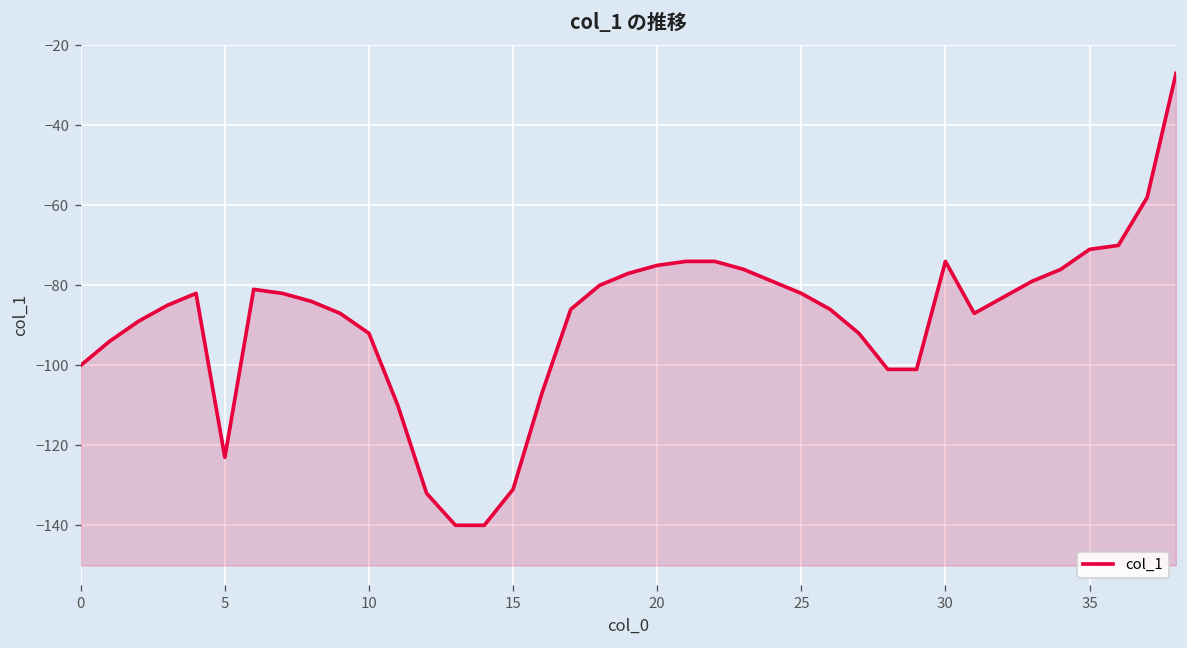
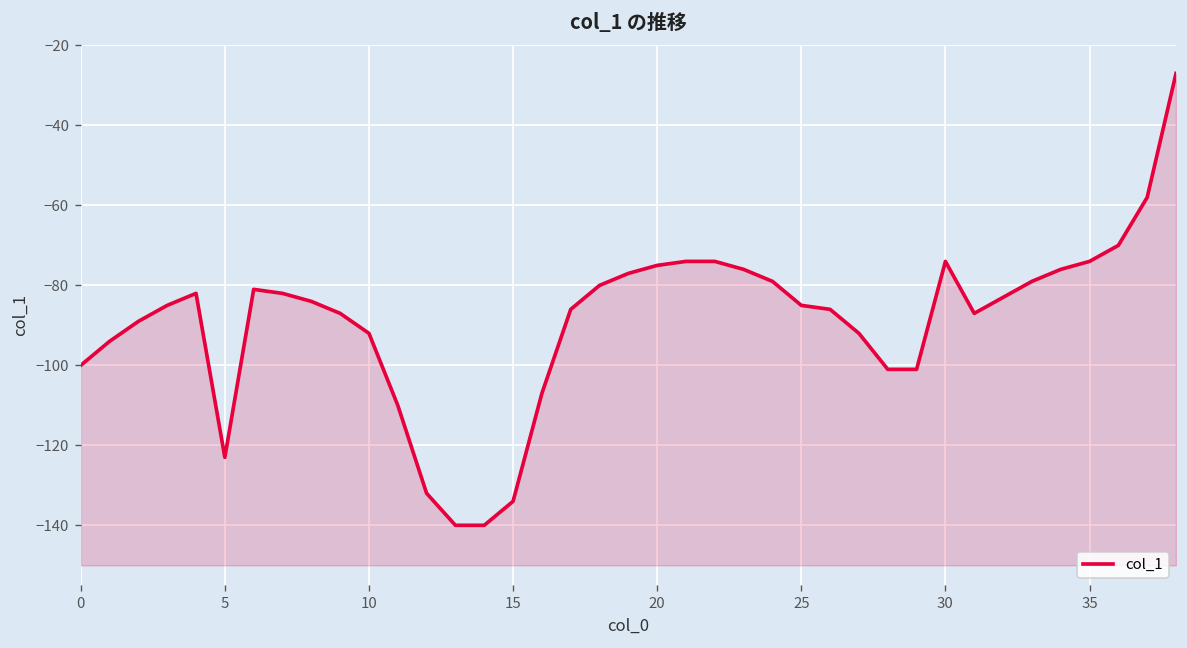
15: -131 -> -134
25: -82 -> -85
35: -71 -> -74
